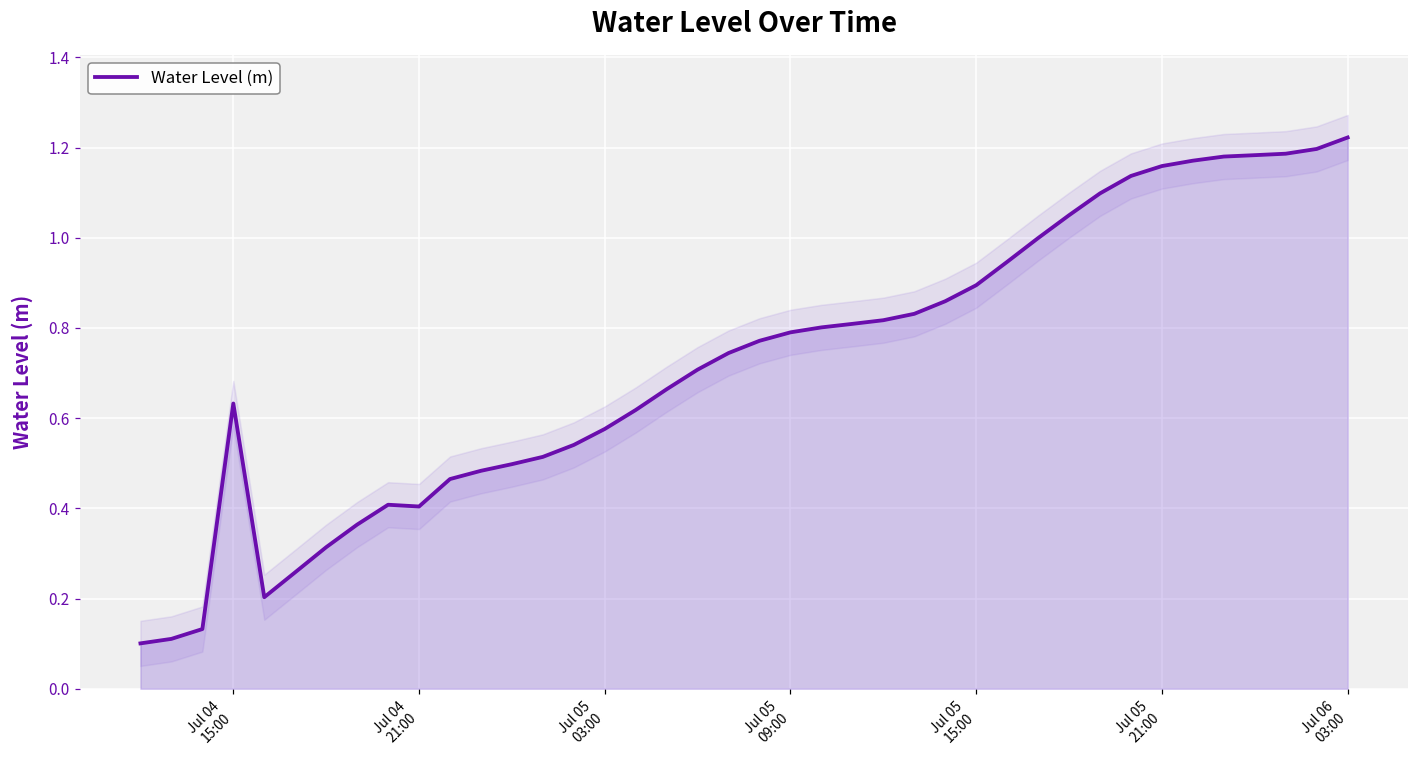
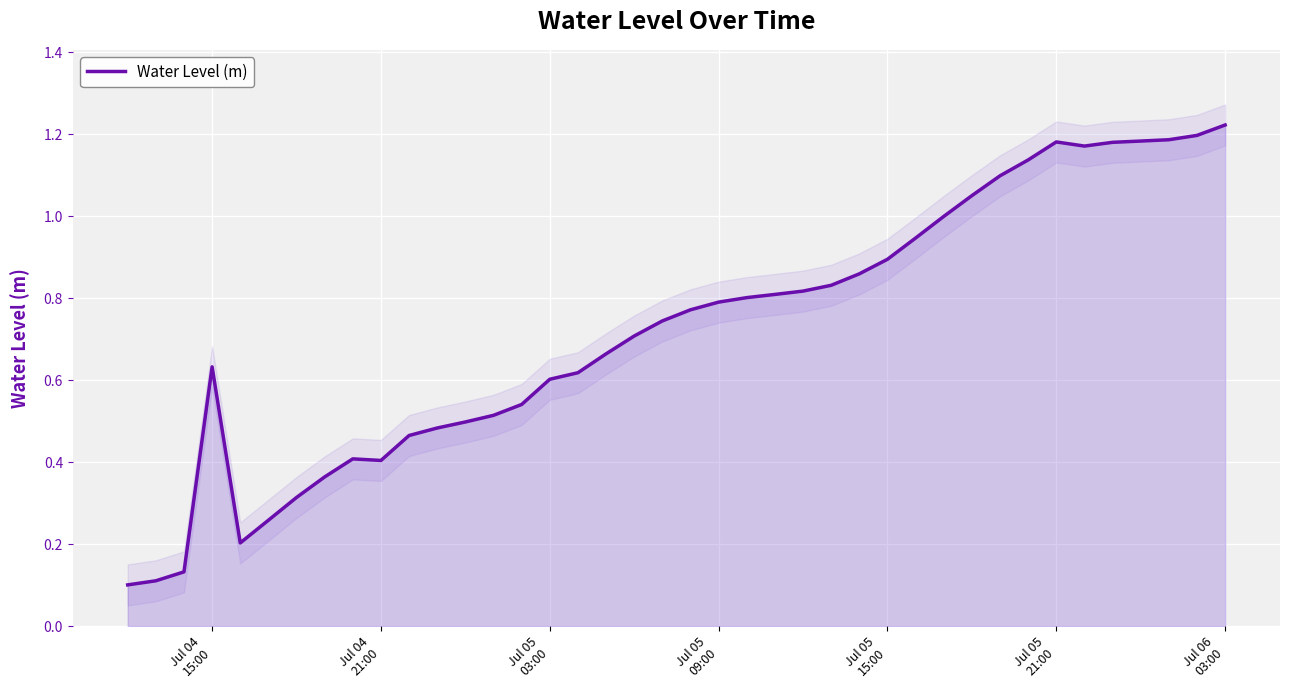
Water Level (m), Jul 05 03:00: 0.58 -> 0.60
Water Level (m), Jul 05 21:00: 1.16 -> 1.18
